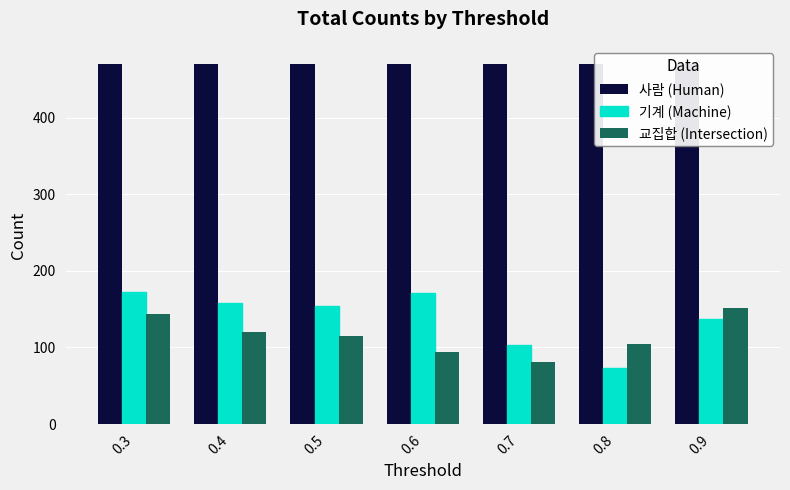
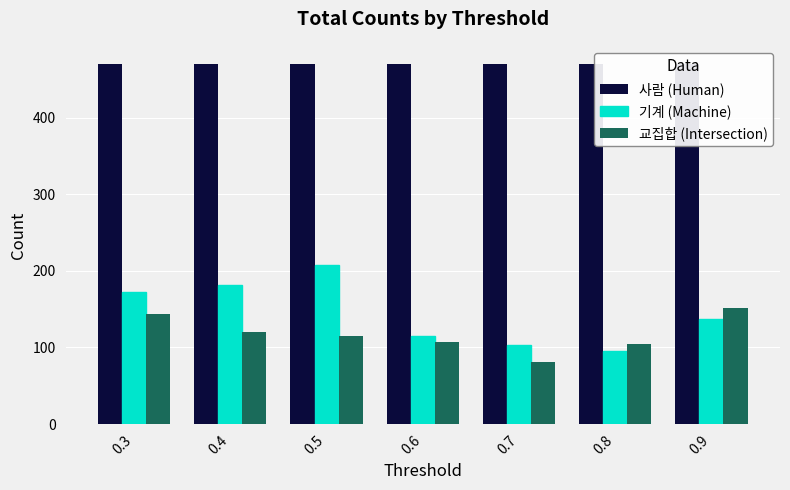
기계 (Machine), 0.4: 160 -> 180
기계 (Machine), 0.5: 150 -> 210
기계 (Machine), 0.6: 170 -> 120
교집합 (Intersection), 0.6: 90 -> 110
기계 (Machine), 0.8: 70 -> 100
